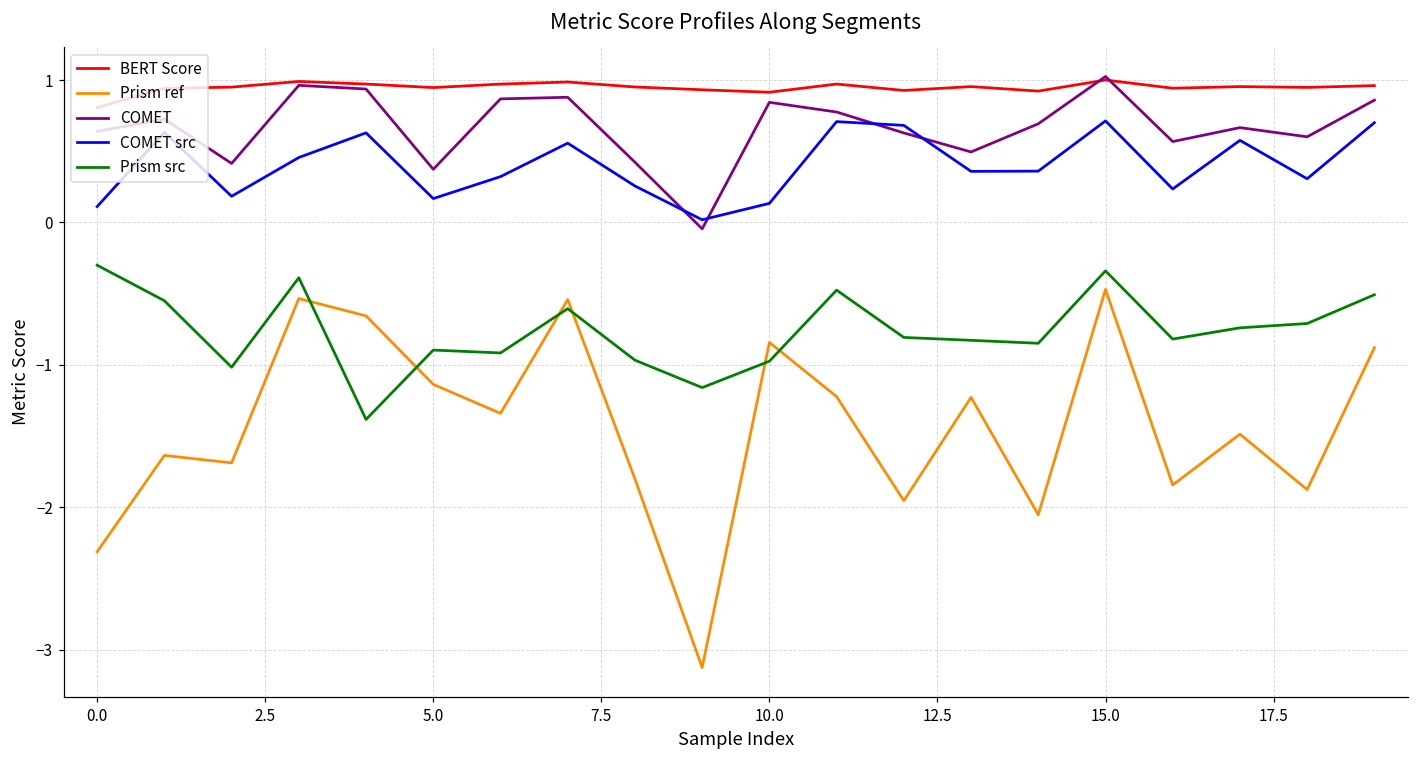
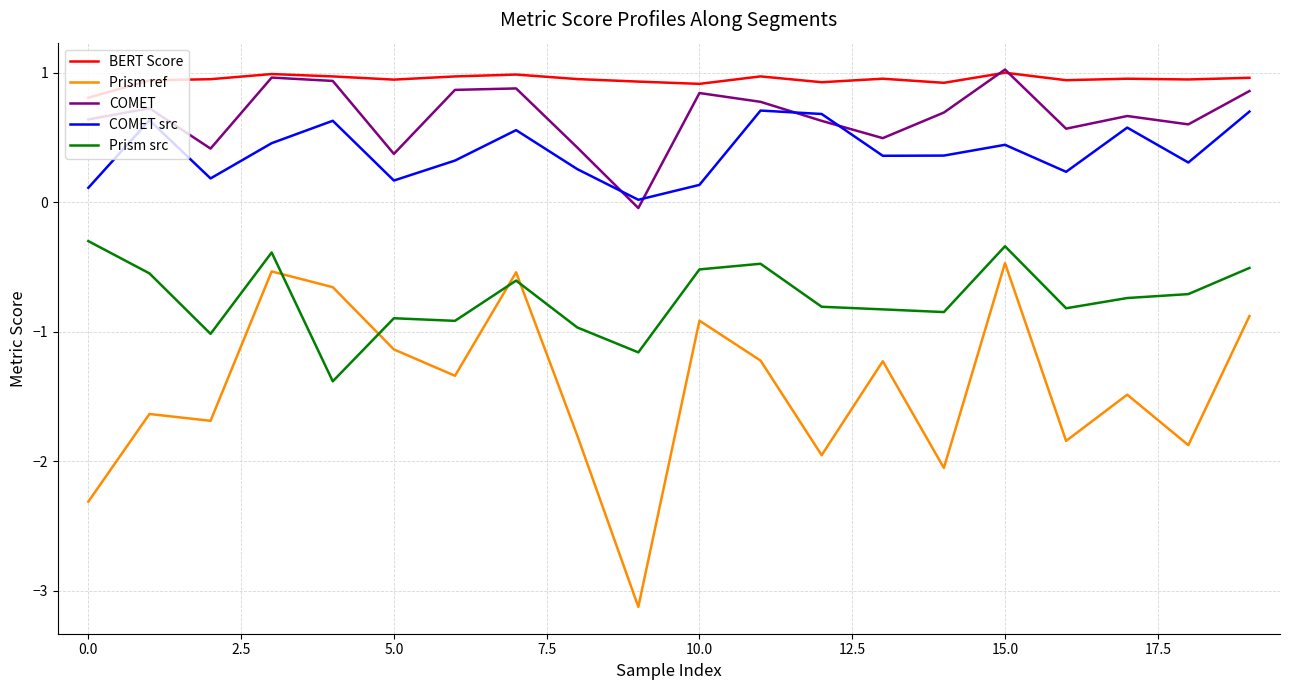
Prism ref, 10.0: -0.84 -> -0.91
Prism src, 10.0: -0.97 -> -0.52
COMET src, 15.0: 0.71 -> 0.44
